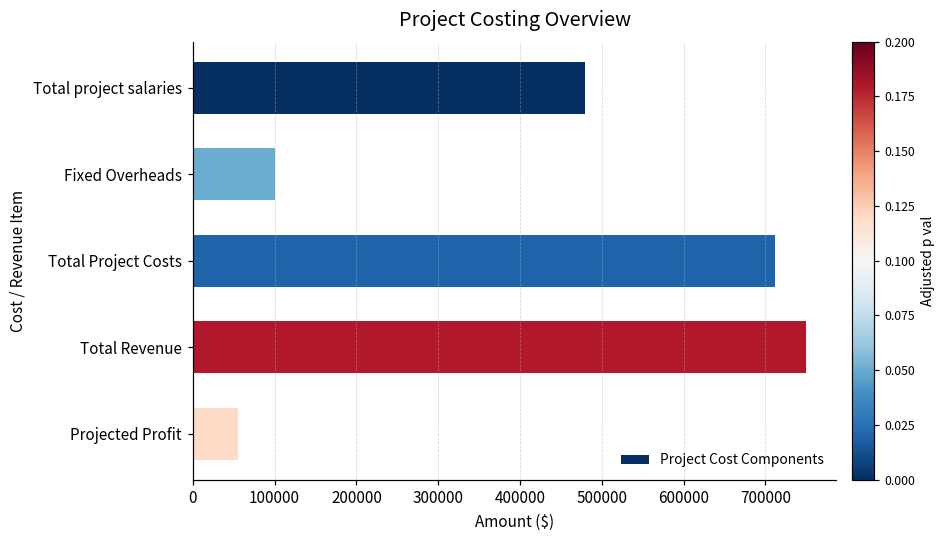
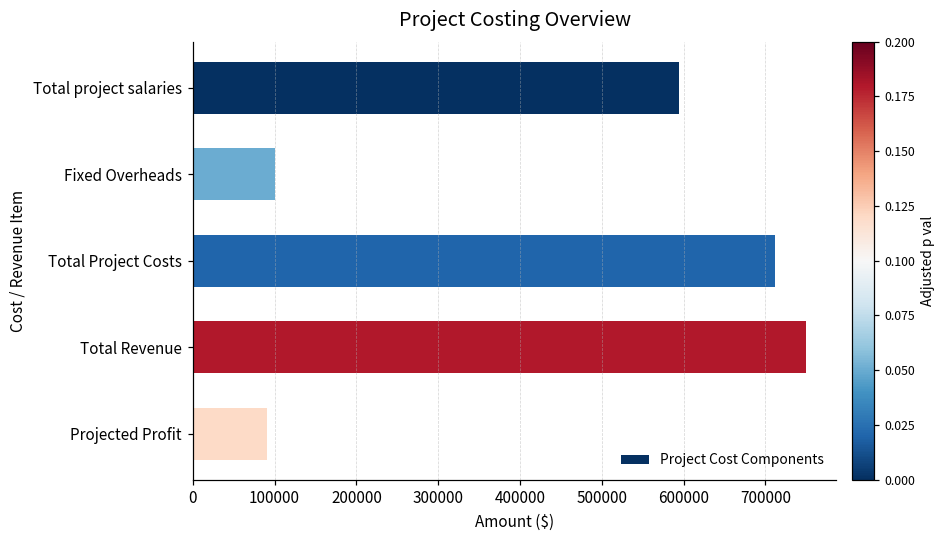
Total project salaries: 480000 -> 590000
Projected Profit: 60000 -> 90000
